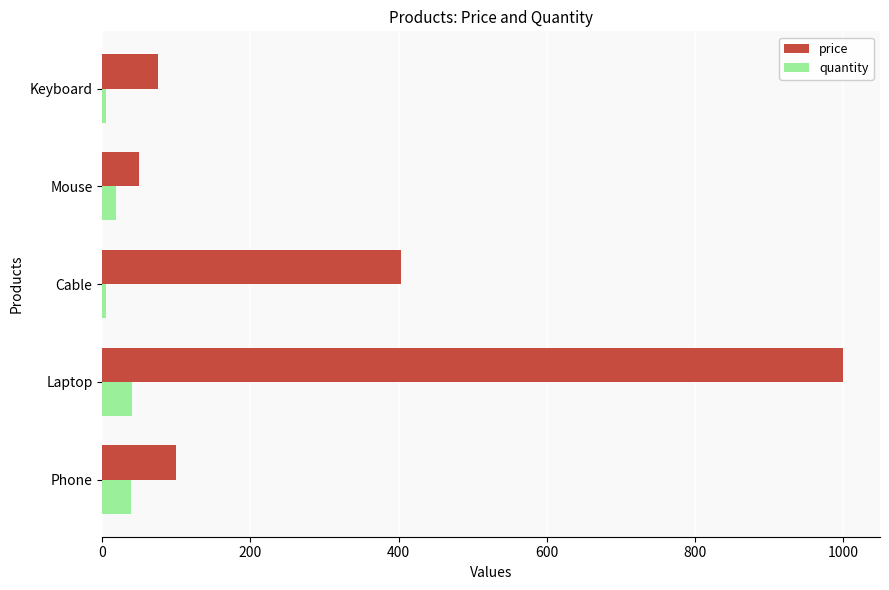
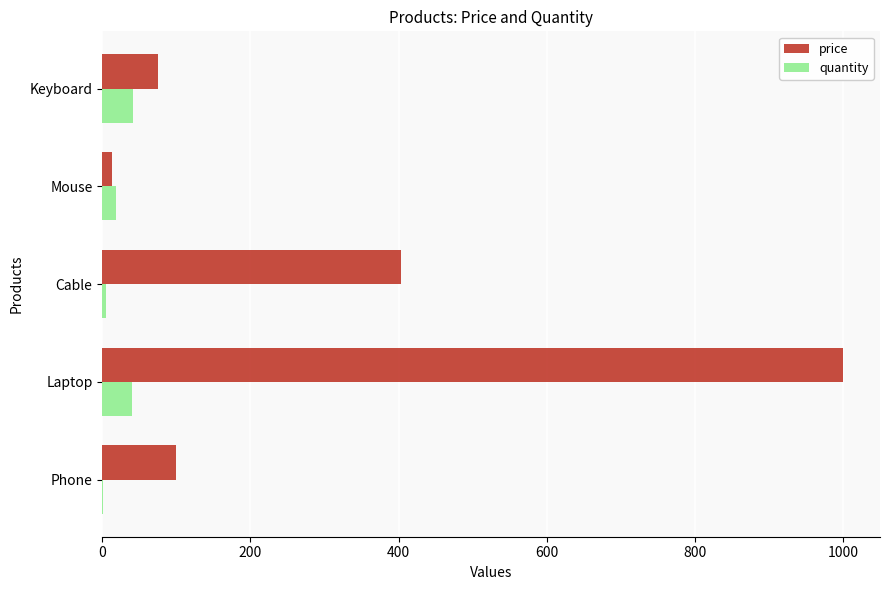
quantity, Keyboard: 10 -> 40
price, Mouse: 50 -> 10
quantity, Phone: 40 -> 0
